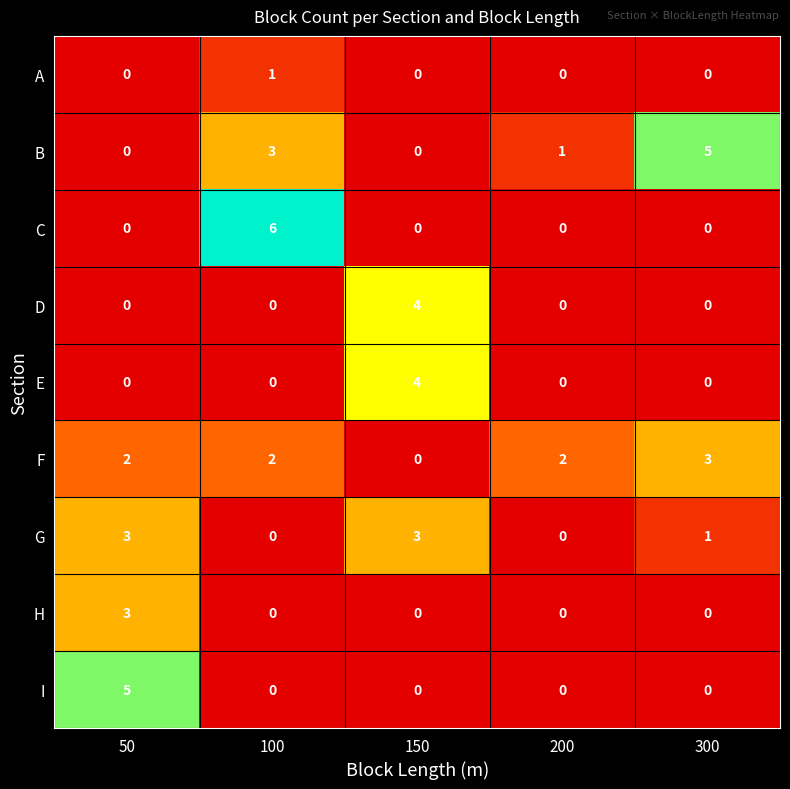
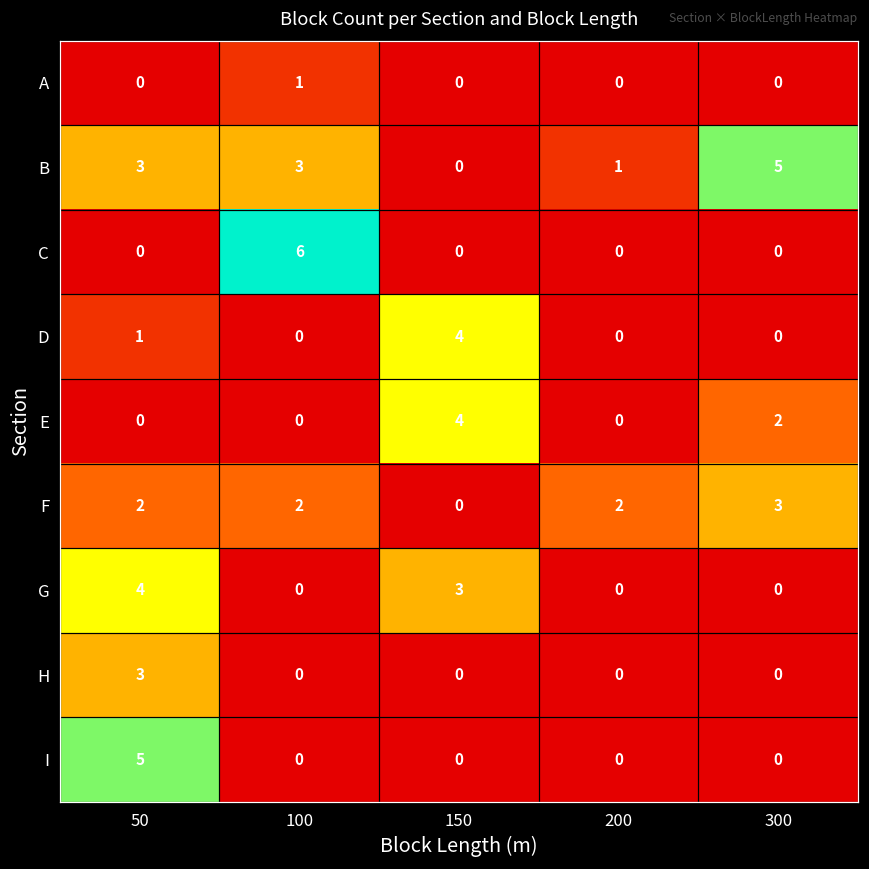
B, 50: 0 -> 3
D, 50: 0 -> 1
E, 300: 0 -> 2
G, 50: 3 -> 4
G, 300: 1 -> 0
